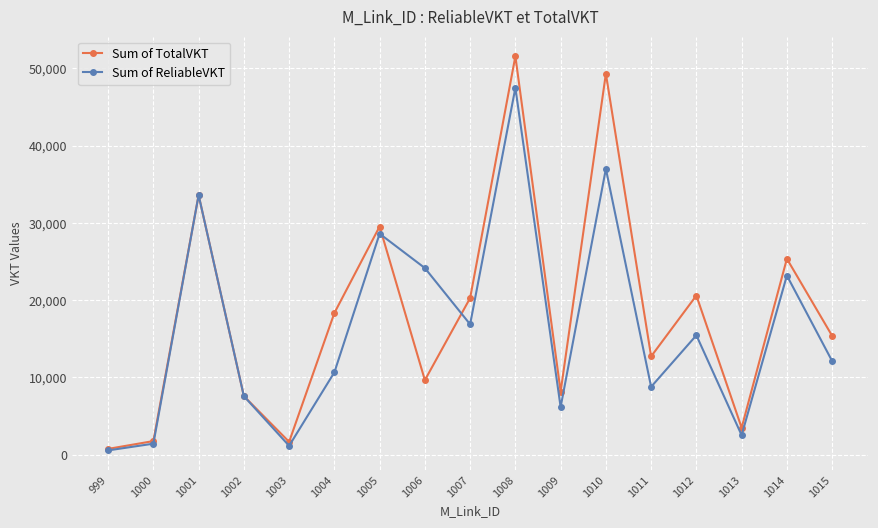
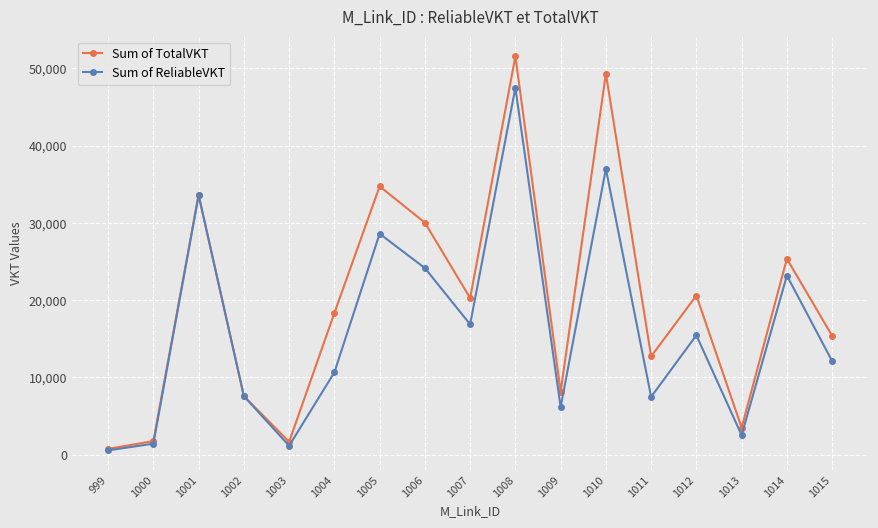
Sum of TotalVKT, 1005: 30,000 -> 35,000
Sum of TotalVKT, 1006: 10,000 -> 30,000
Sum of ReliableVKT, 1011: 9,000 -> 7,000
